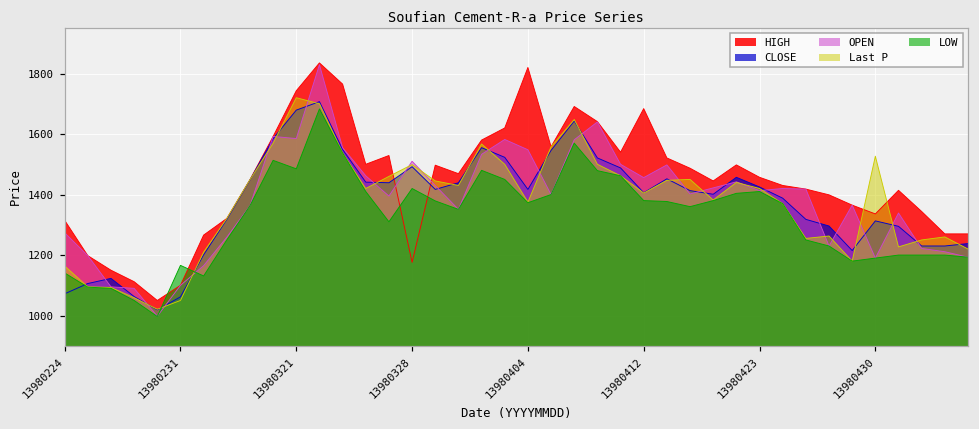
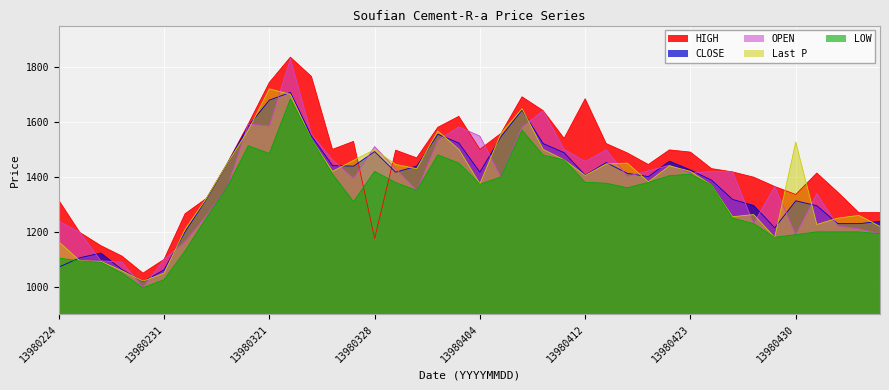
OPEN, 13980224: 1270 -> 1240
LOW, 13980224: 1140 -> 1110
LOW, 13980231: 1170 -> 1030
HIGH, 13980404: 1820 -> 1500
HIGH, 13980423: 1460 -> 1490
